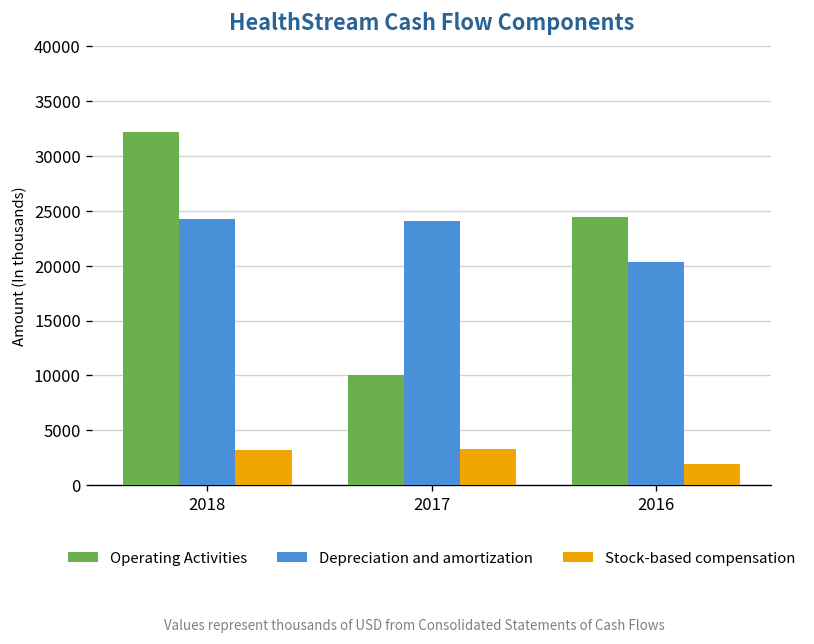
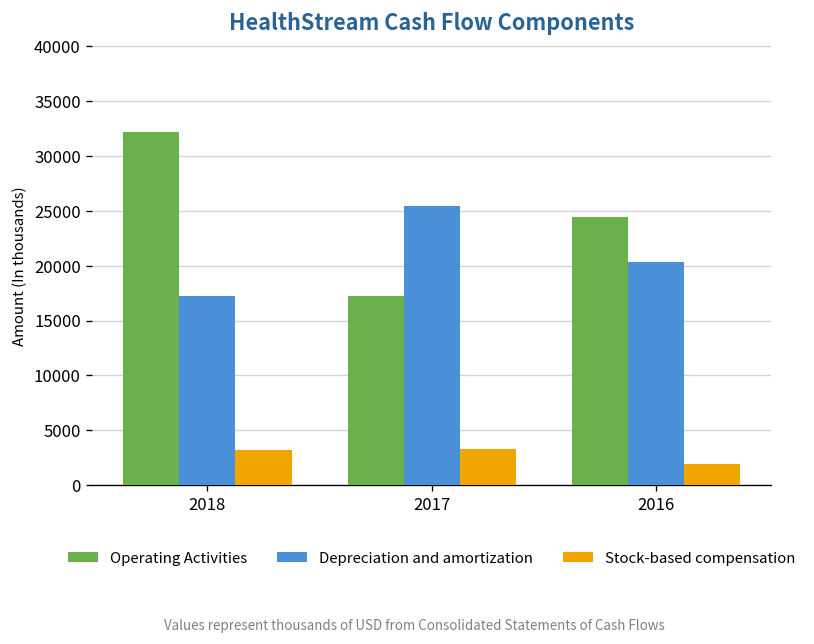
Depreciation and amortization, 2018: 24000 -> 17000
Operating Activities, 2017: 10000 -> 17000
Depreciation and amortization, 2017: 24000 -> 25000
